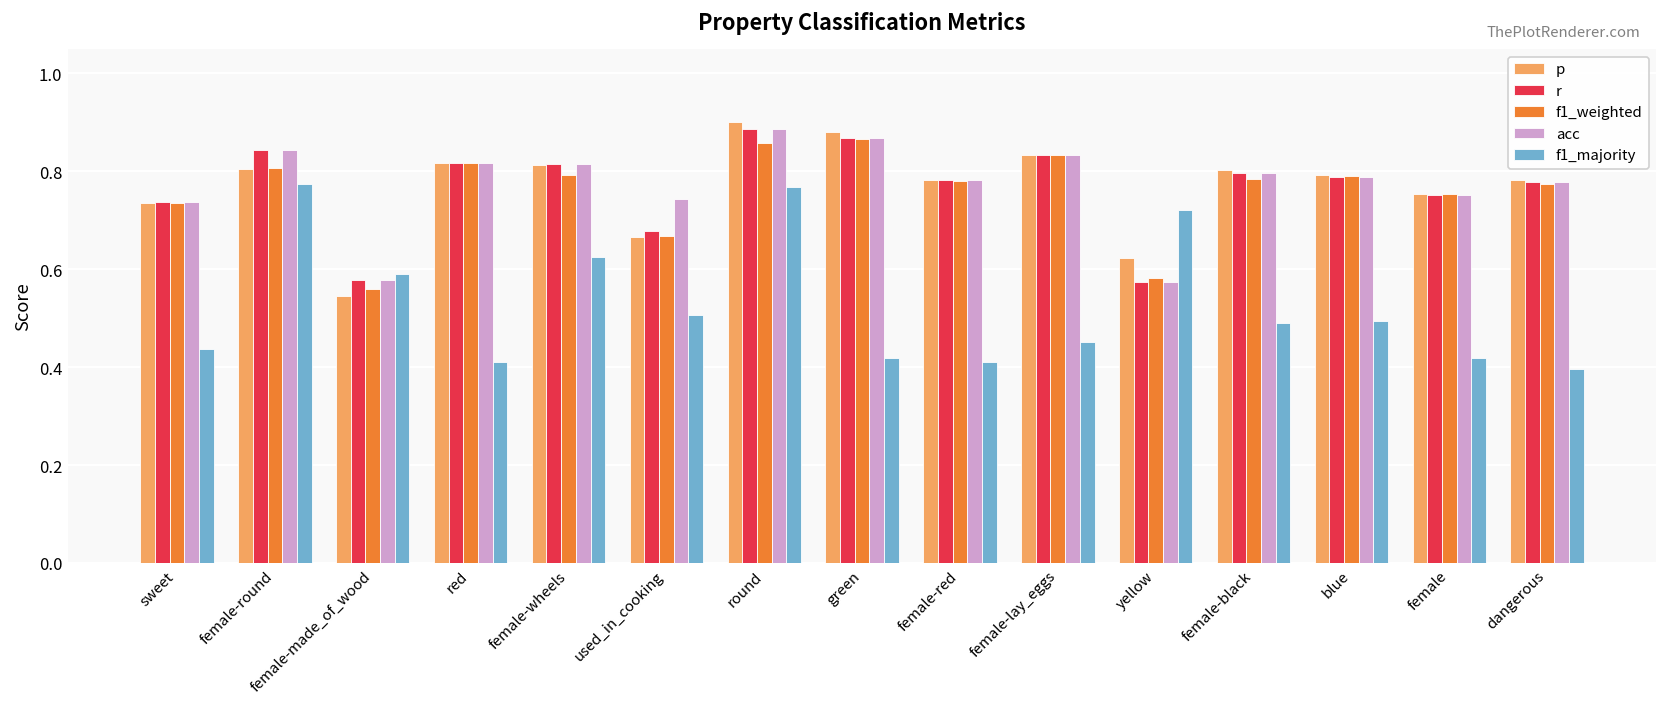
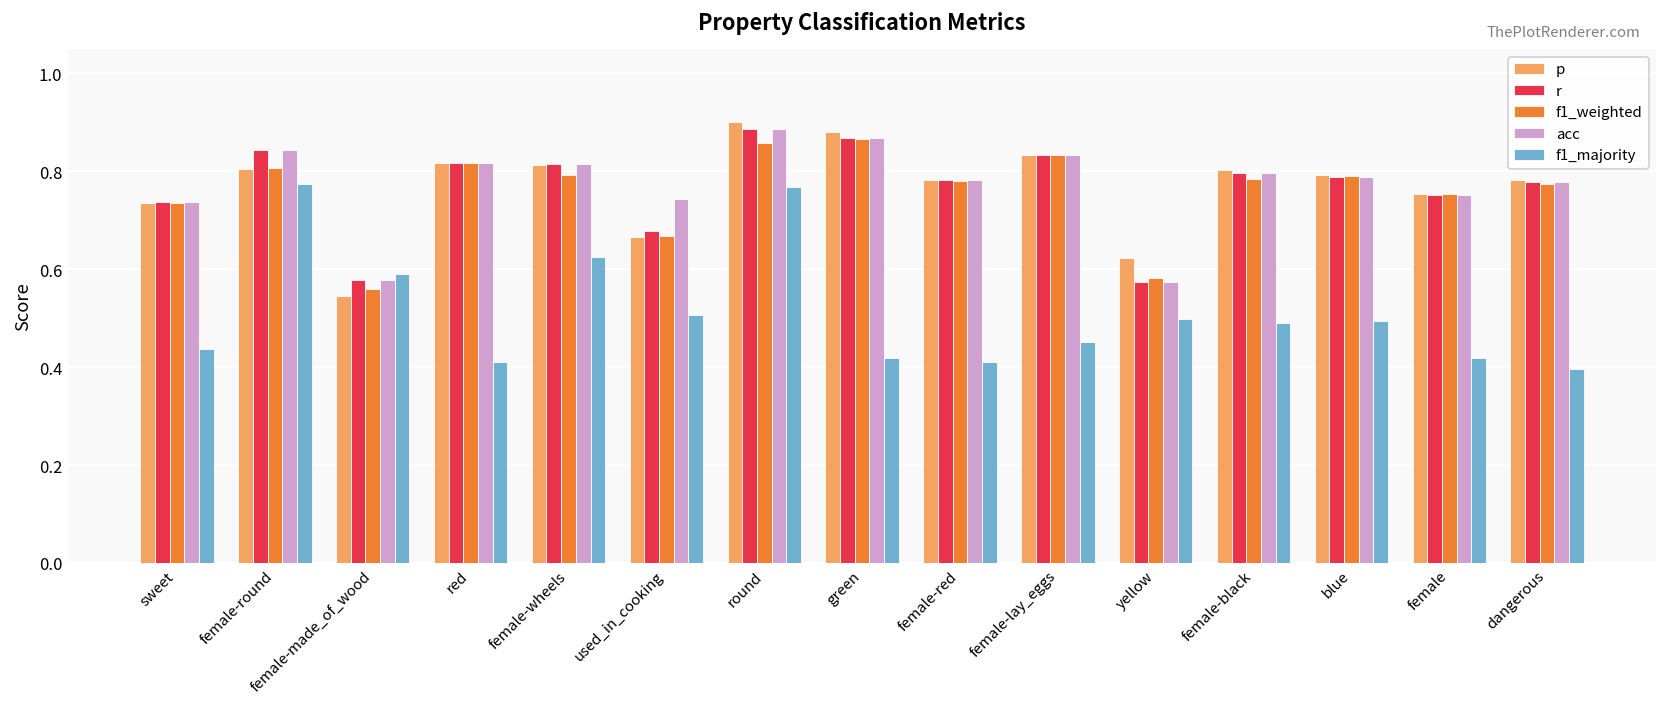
f1_majority, yellow: 0.72 -> 0.50
